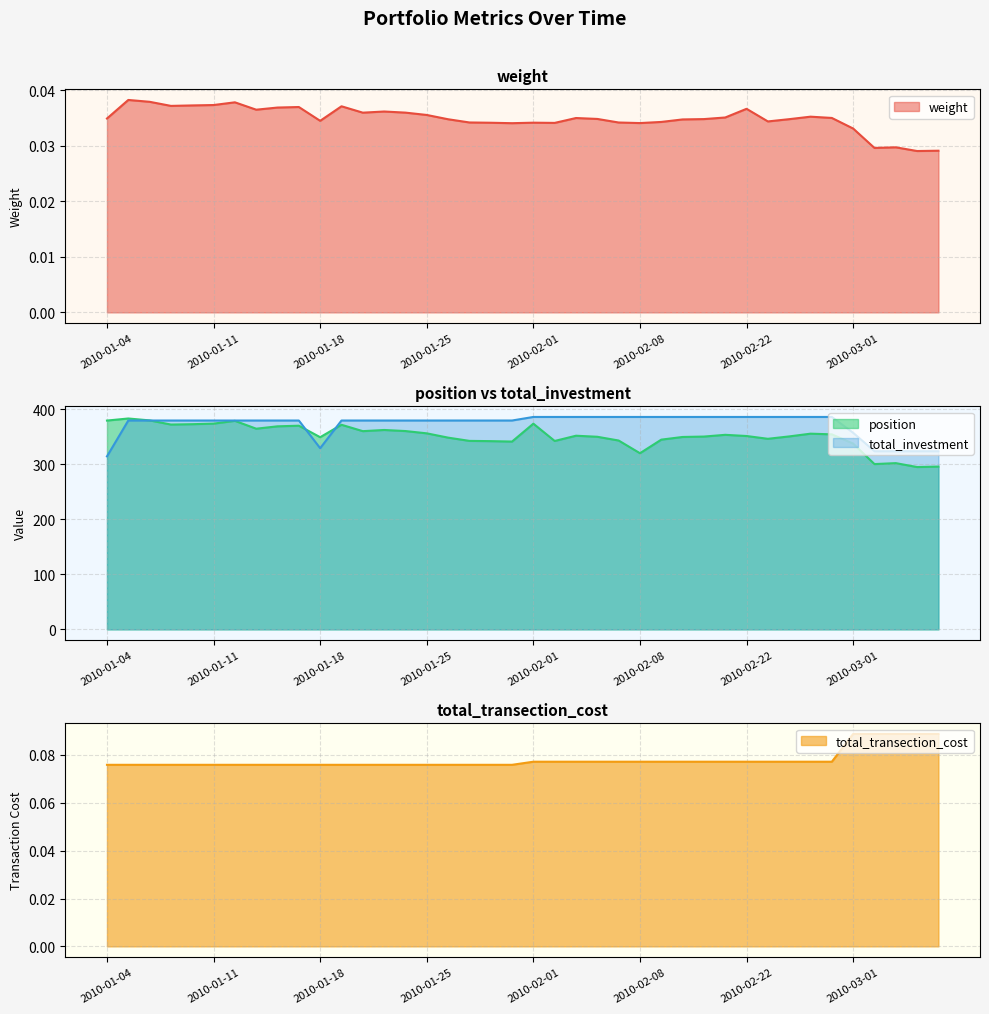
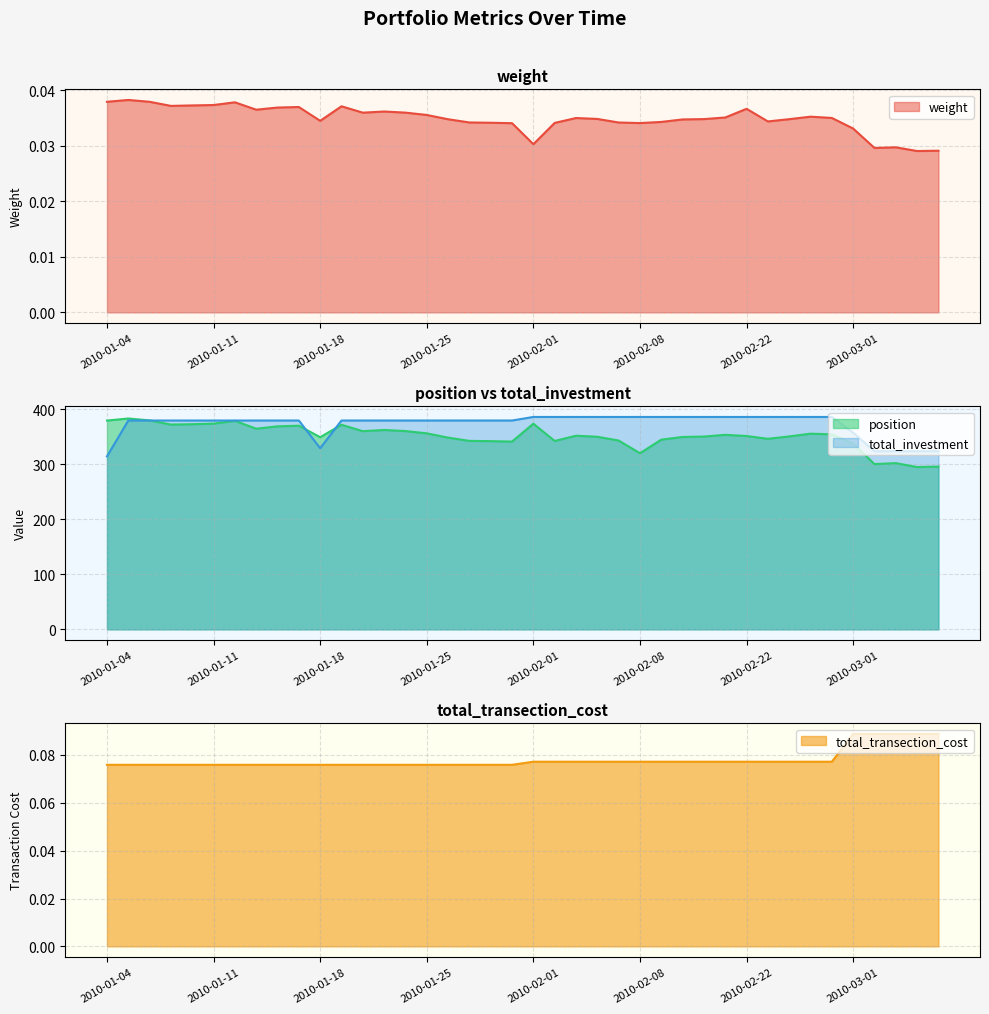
weight, 2010-01-04: 0.035 -> 0.038
weight, 2010-02-01: 0.034 -> 0.030
